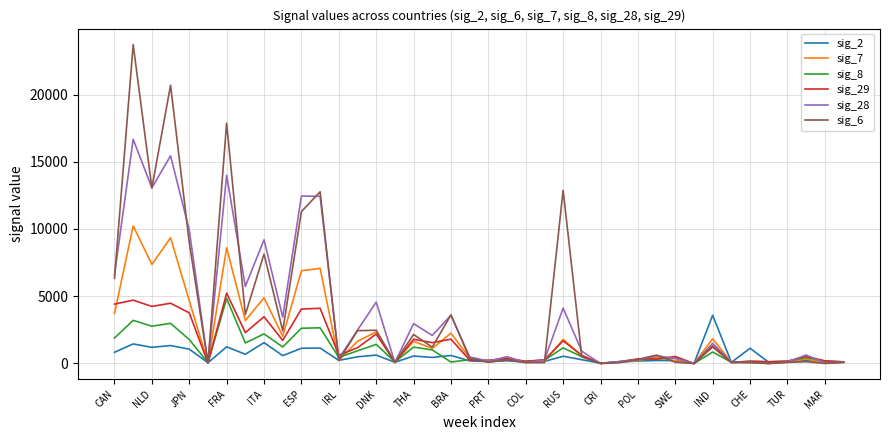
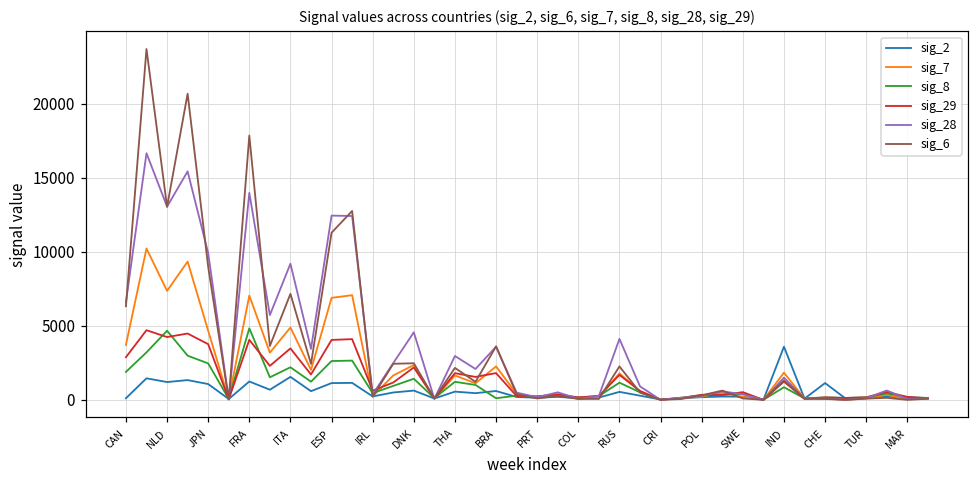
sig_2, CAN: 800 -> 100
sig_29, CAN: 4400 -> 2900
sig_8, NLD: 2800 -> 4700
sig_8, JPN: 1800 -> 2500
sig_7, FRA: 8600 -> 7100
sig_29, FRA: 5200 -> 4100
sig_6, ITA: 8100 -> 7200
sig_6, RUS: 12900 -> 2300
